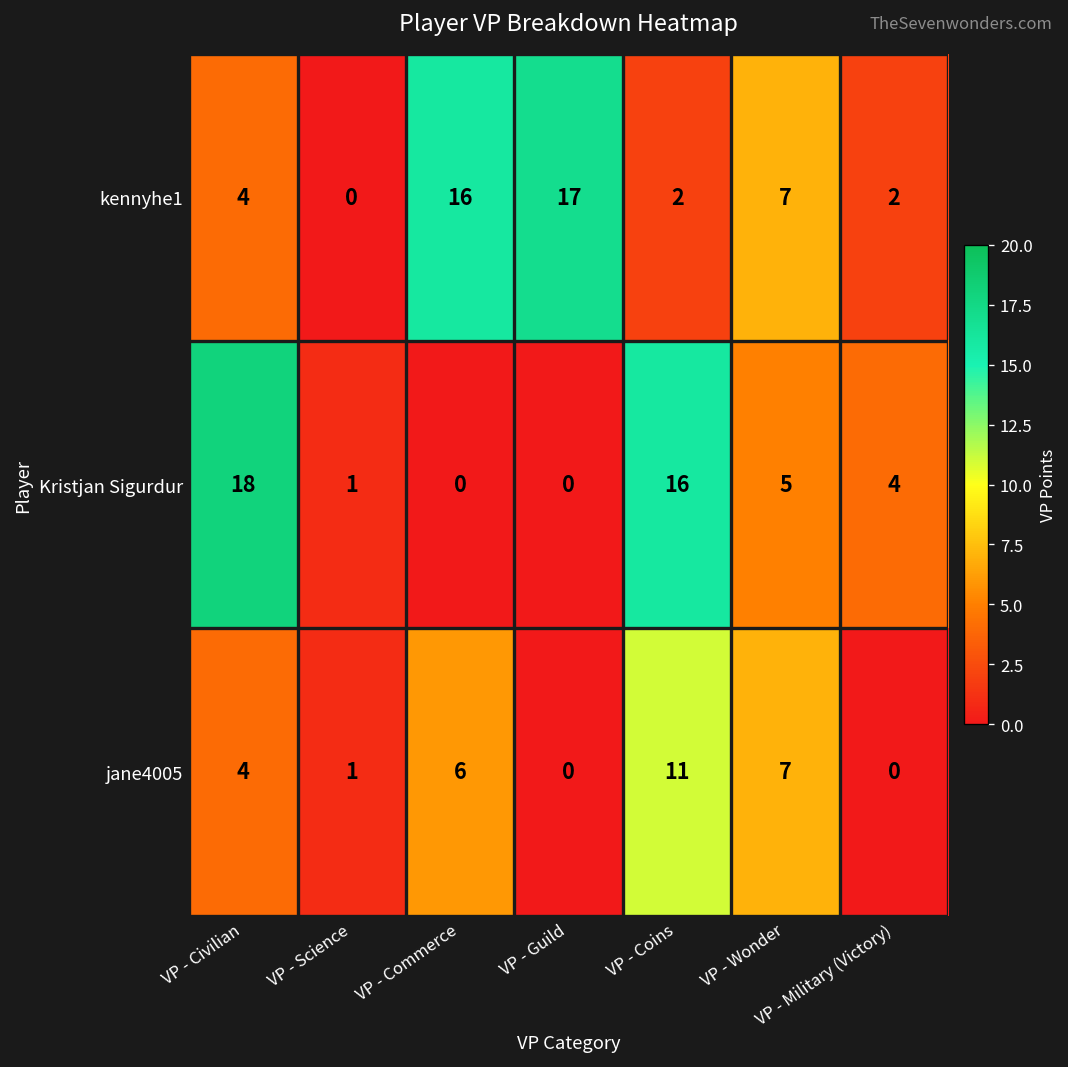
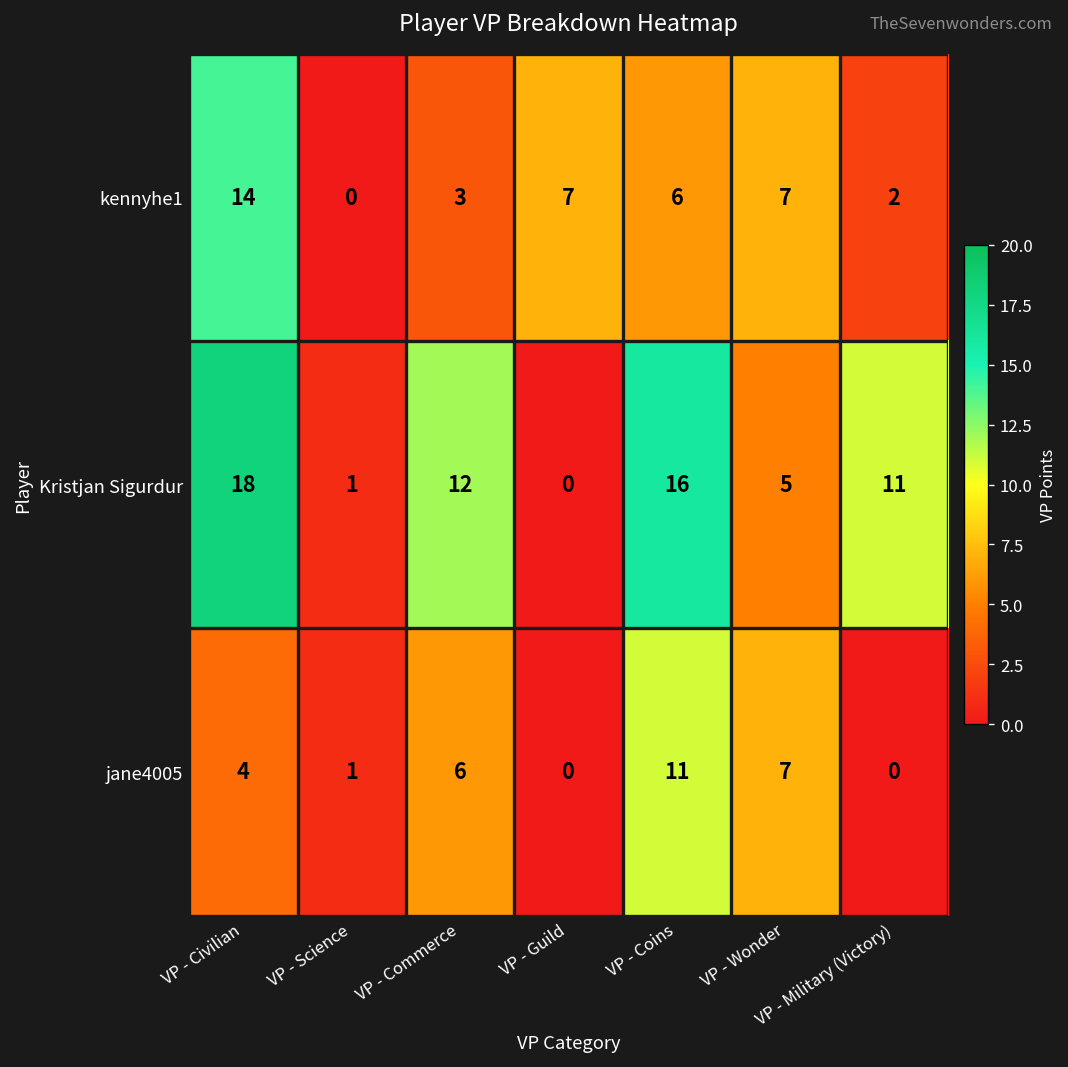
kennyhe1, VP - Civilian: 4 -> 14
kennyhe1, VP - Commerce: 16 -> 3
kennyhe1, VP - Guild: 17 -> 7
kennyhe1, VP - Coins: 2 -> 6
Kristjan Sigurdur, VP - Commerce: 0 -> 12
Kristjan Sigurdur, VP - Military (Victory): 4 -> 11
